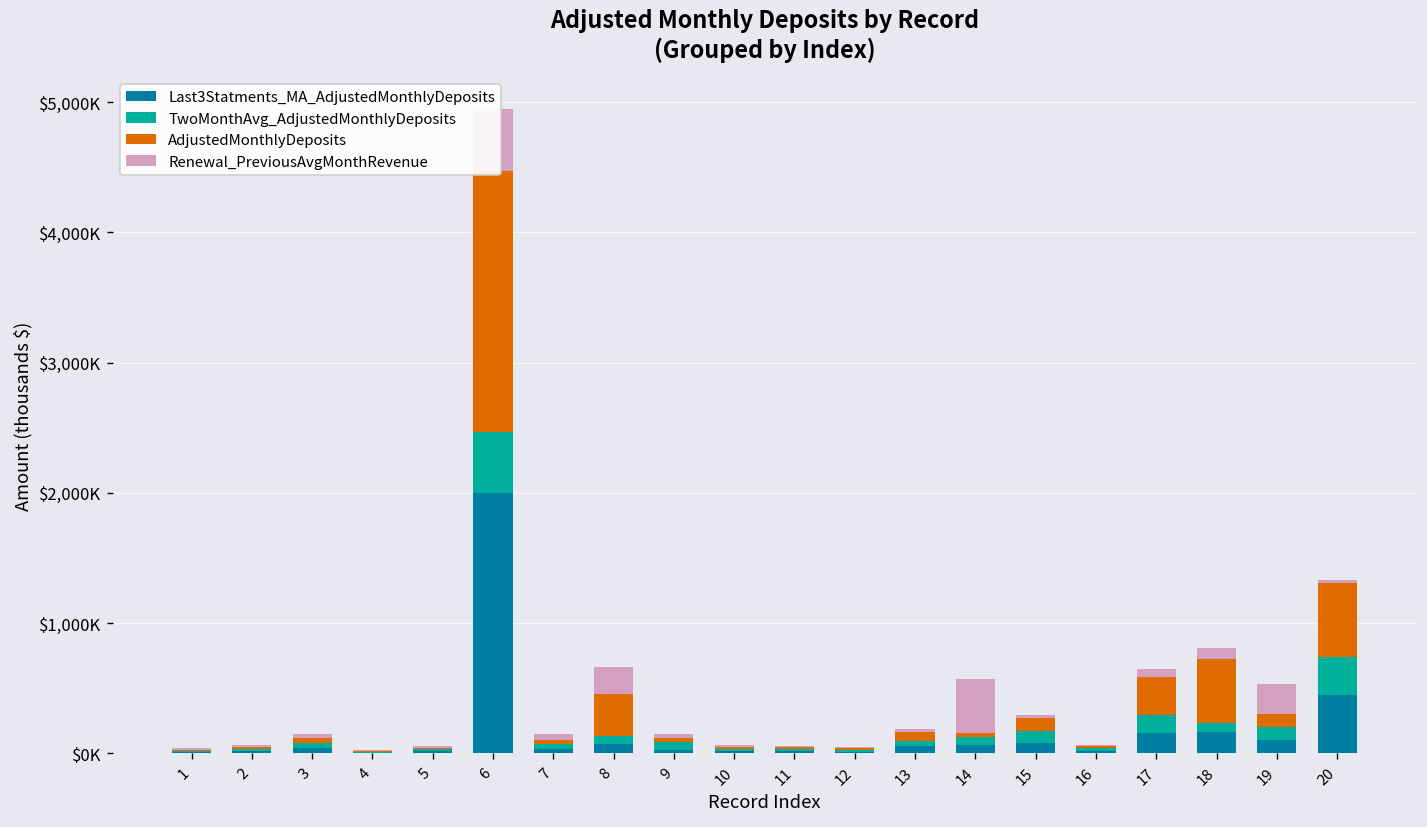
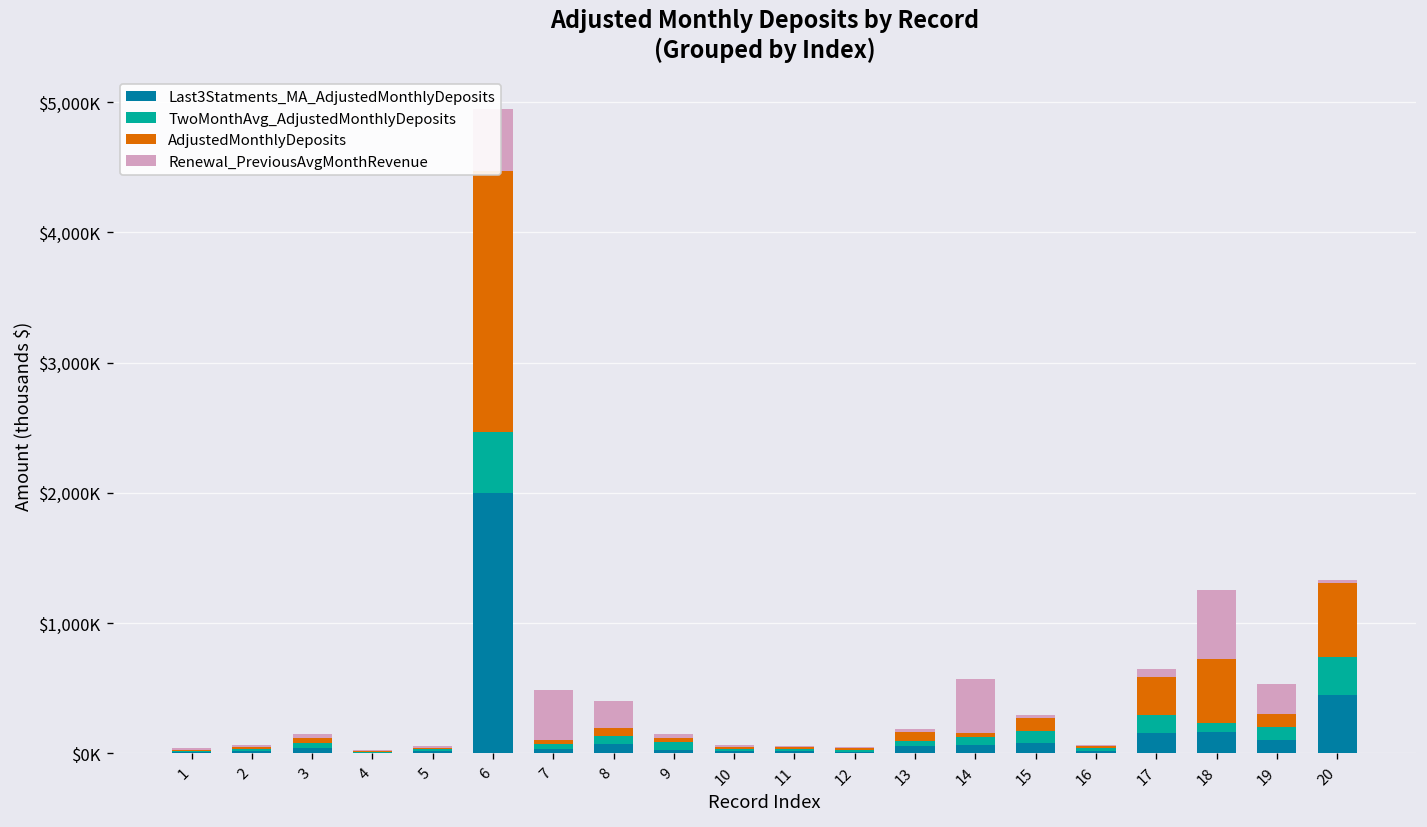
Renewal_PreviousAvgMonthRevenue, 7: $40,000 -> $380,000
AdjustedMonthlyDeposits, 8: $330,000 -> $70,000
Renewal_PreviousAvgMonthRevenue, 18: $80,000 -> $530,000
